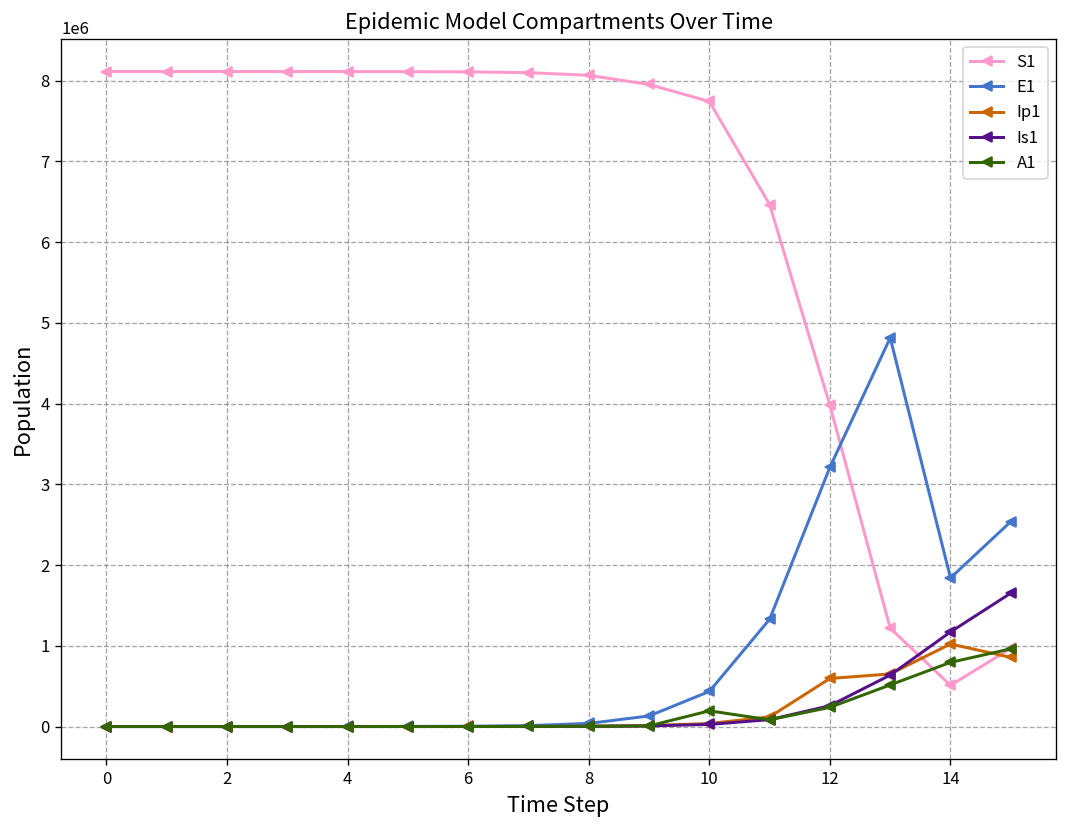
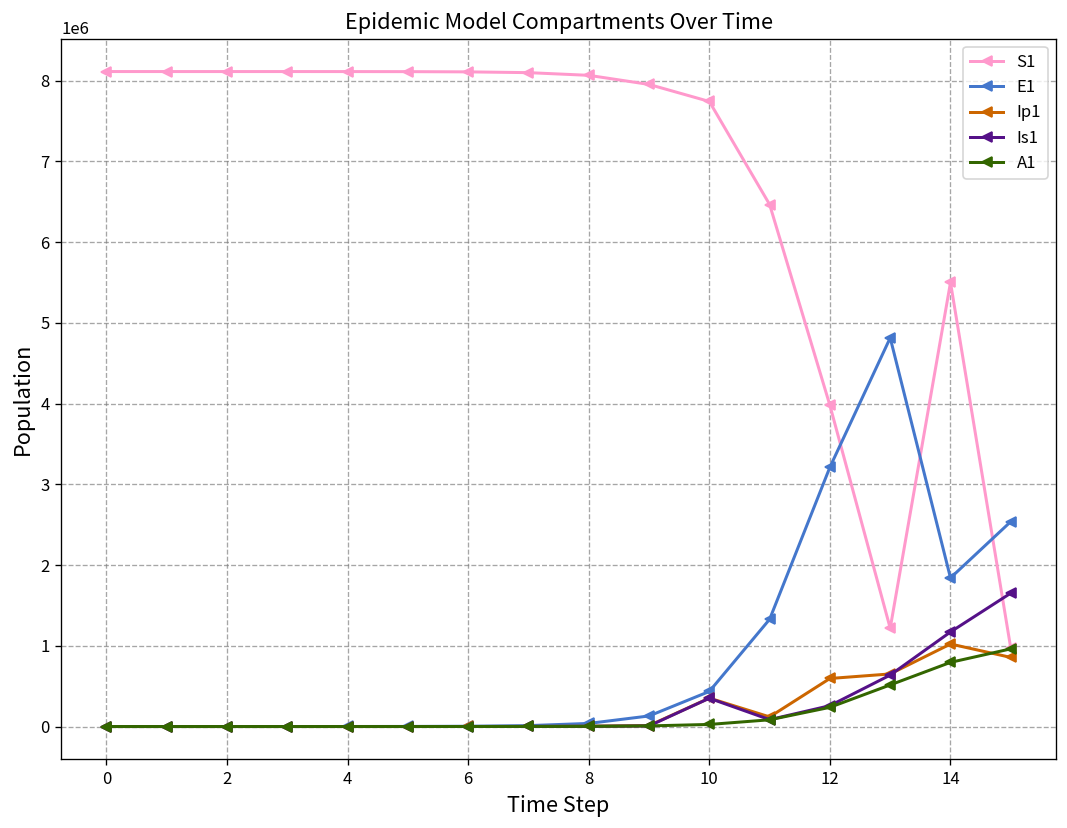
Ip1, 10: 0 -> 400000
Is1, 10: 0 -> 400000
A1, 10: 200000 -> 0
S1, 14: 500000 -> 5500000
